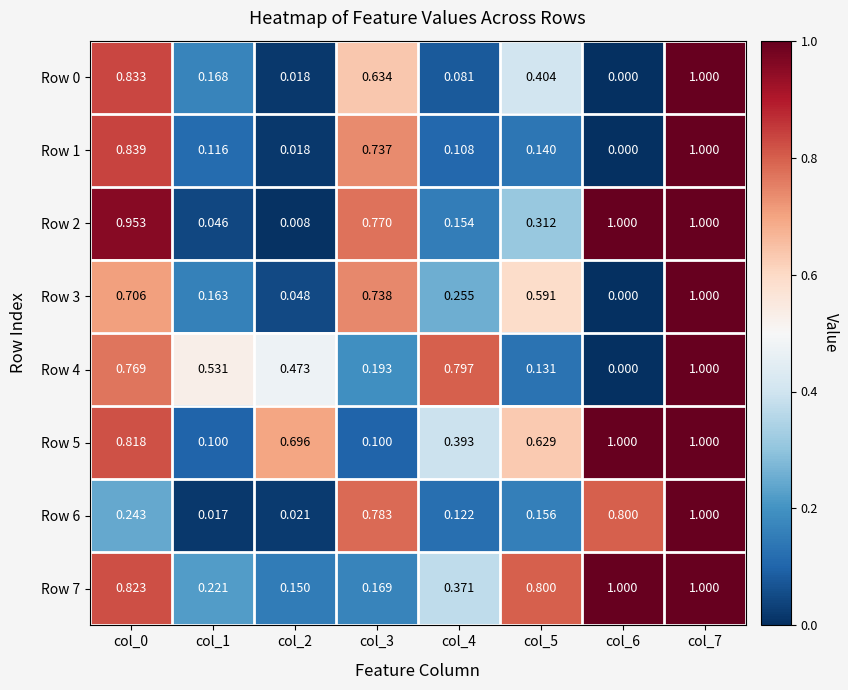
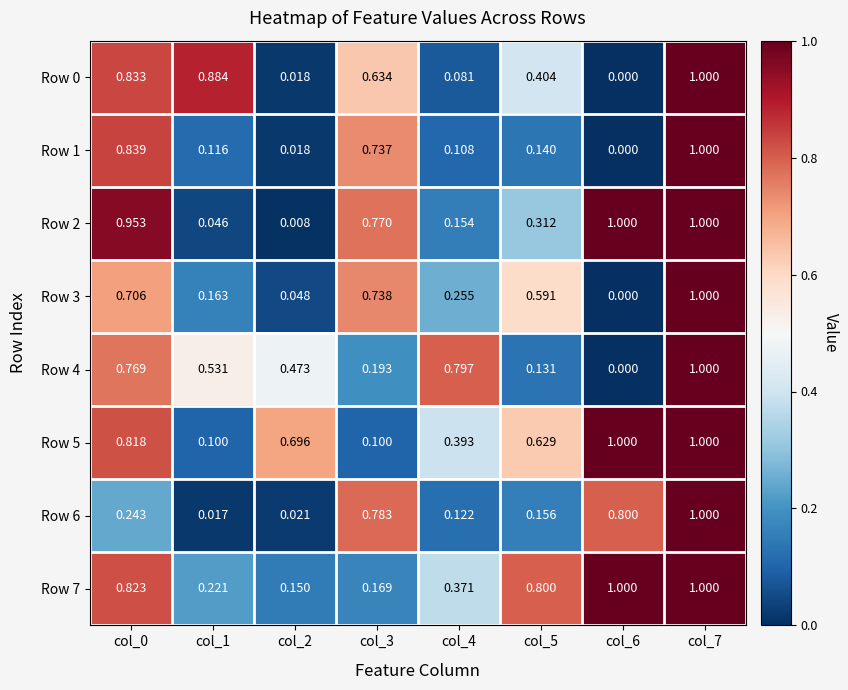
Row 0, col_1: 0.168 -> 0.884
